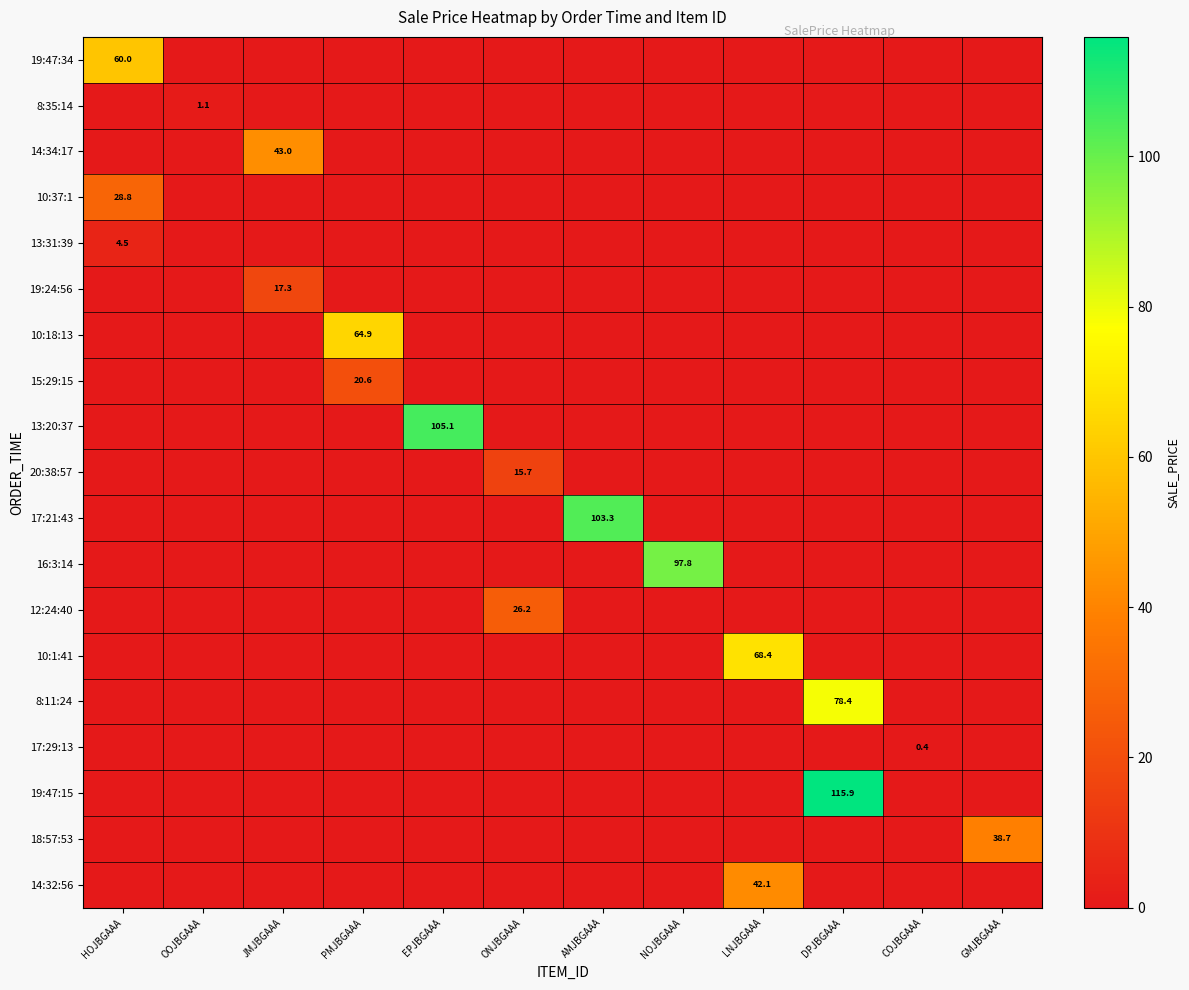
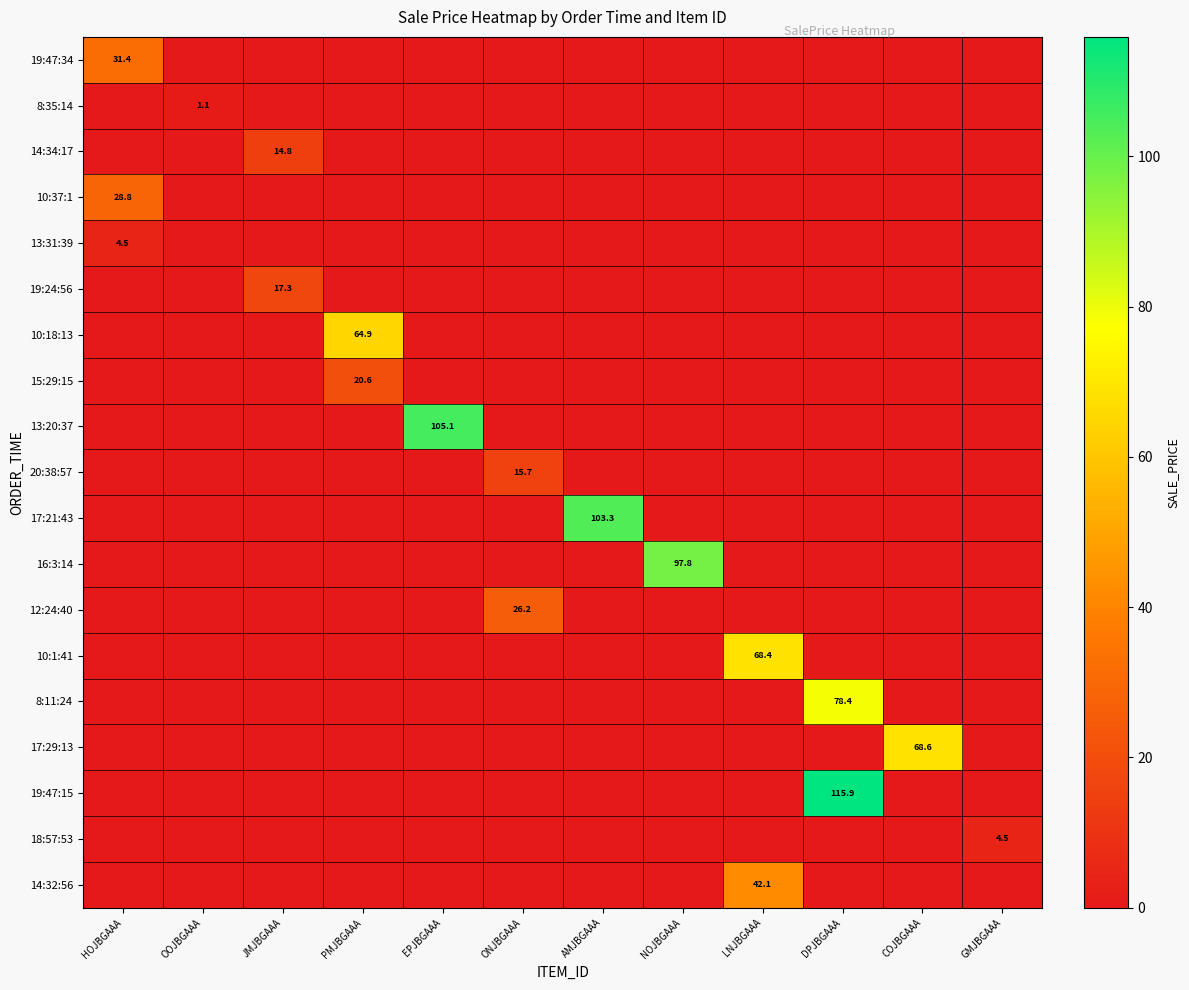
19:47:34, HOJBGAAA: 60.0 -> 31.4
14:34:17, JMJBGAAA: 43.0 -> 14.8
17:29:13, COJBGAAA: 0.4 -> 68.6
18:57:53, GMJBGAAA: 38.7 -> 4.5
